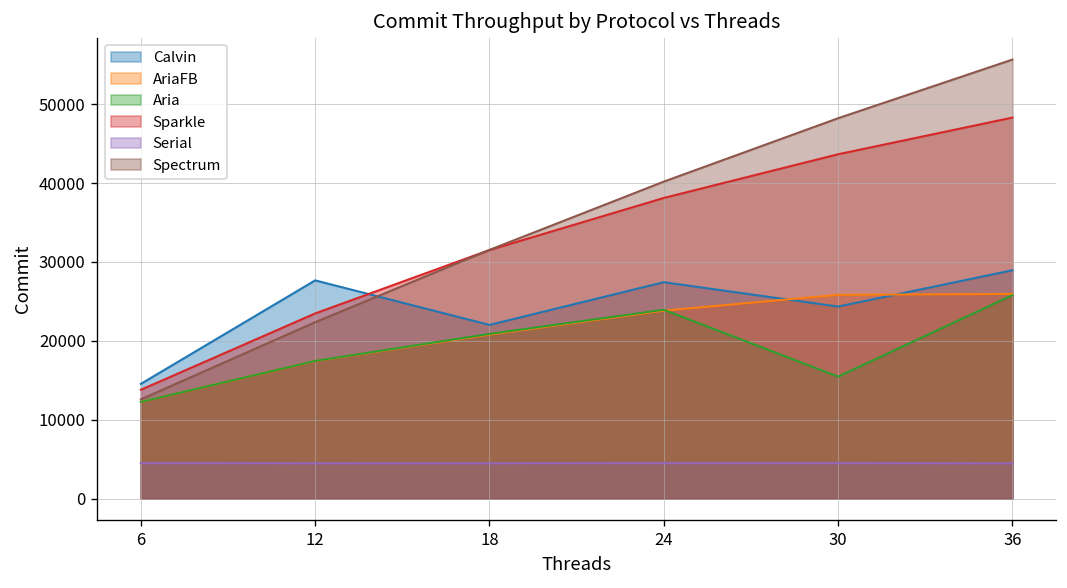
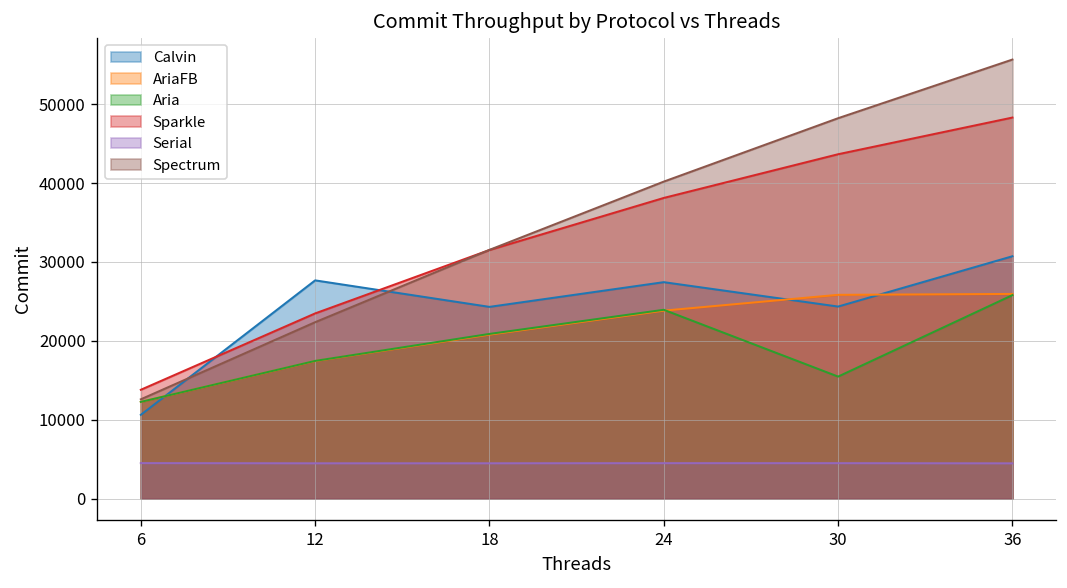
Calvin, 6: 15000 -> 11000
Calvin, 18: 22000 -> 24000
Calvin, 36: 29000 -> 31000
